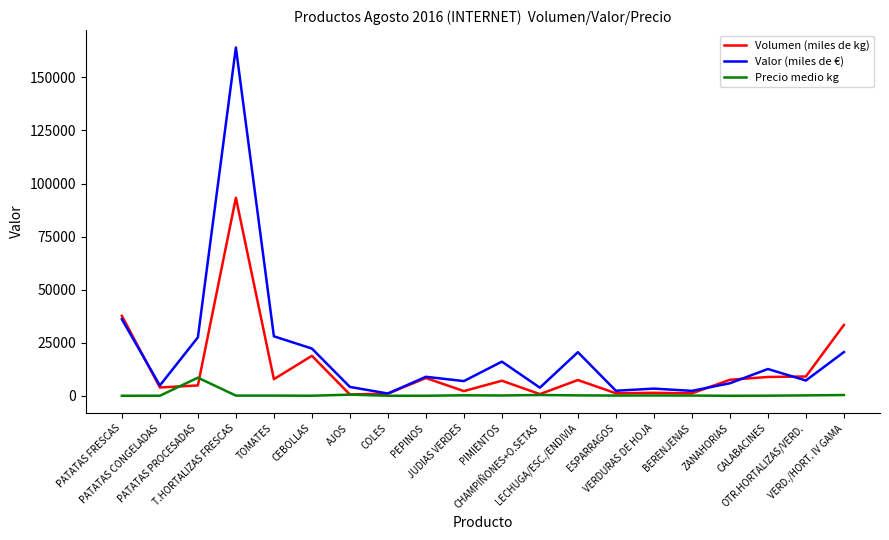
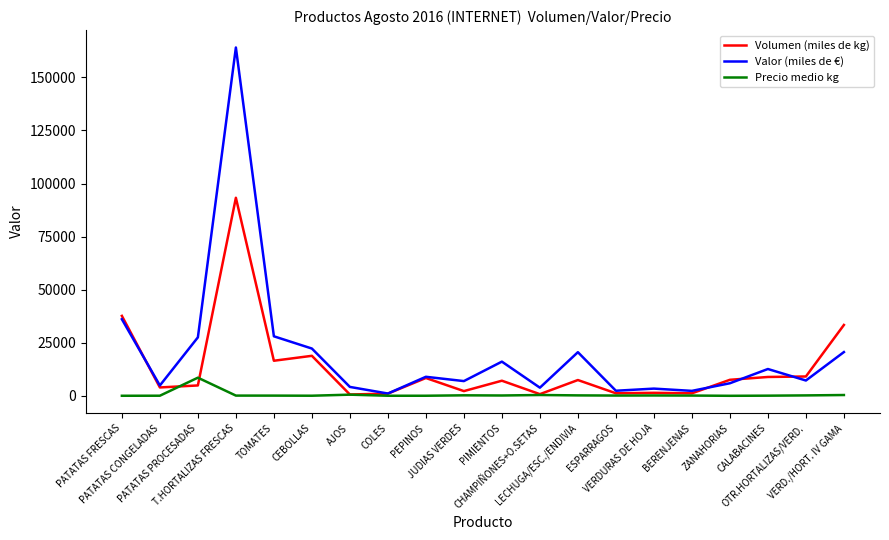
Volumen (miles de kg), TOMATES: 8000 -> 17000
